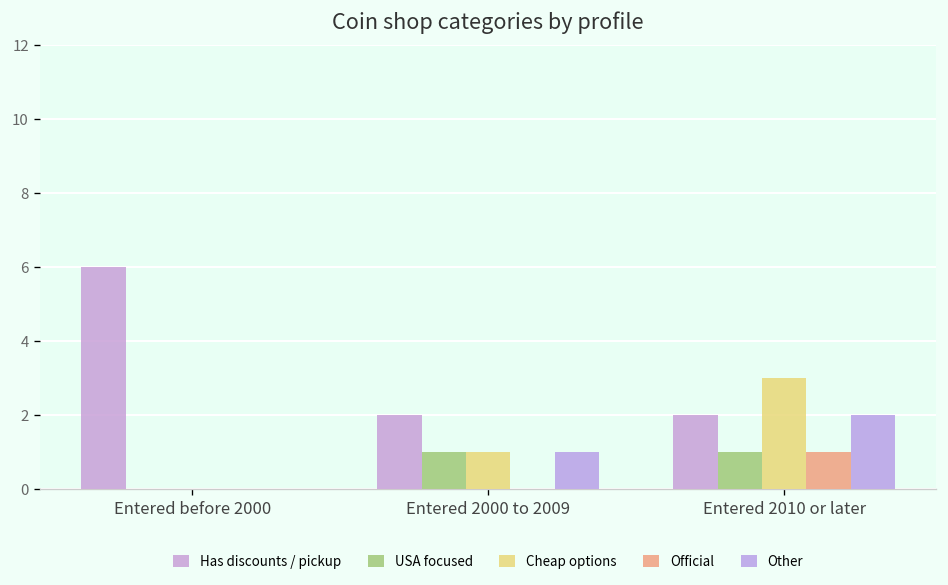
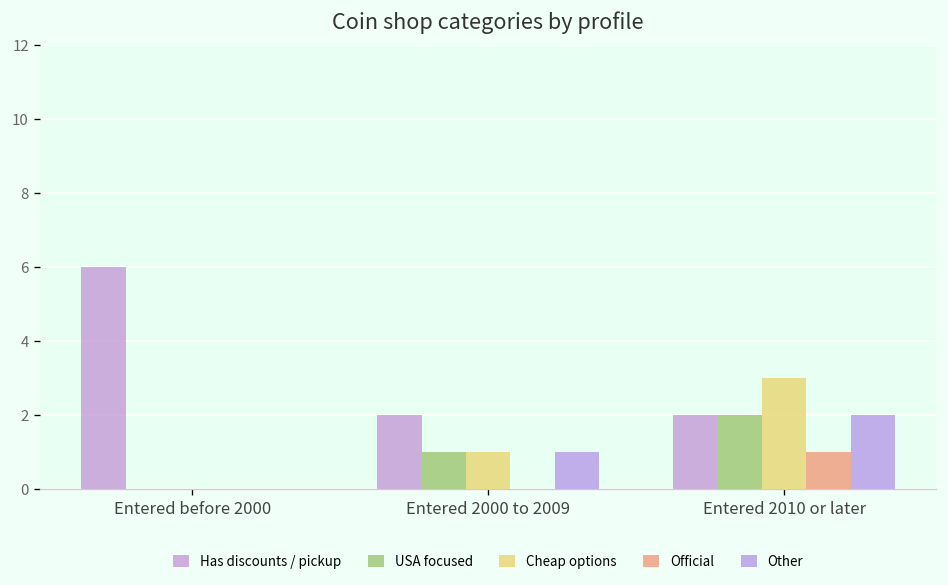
USA focused, Entered 2010 or later: 1 -> 2
